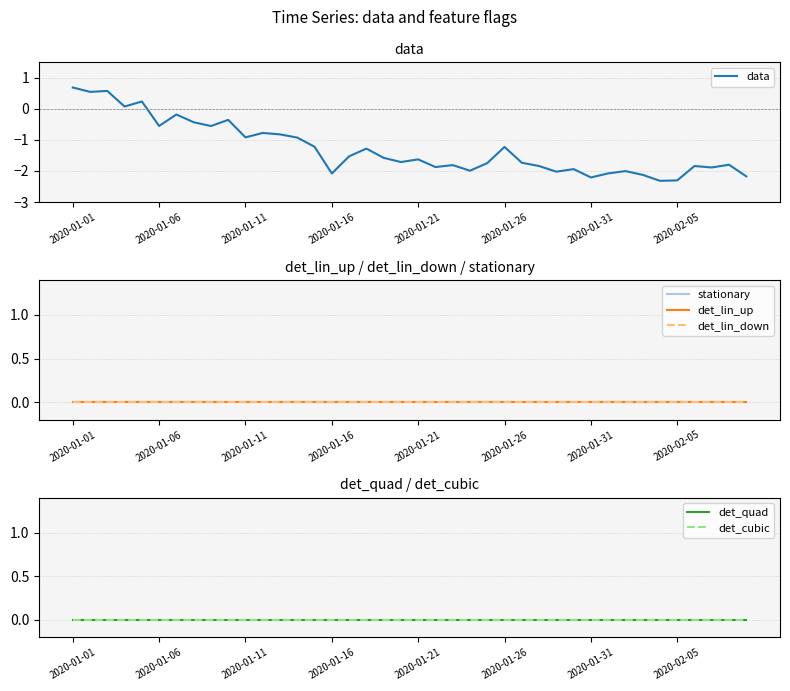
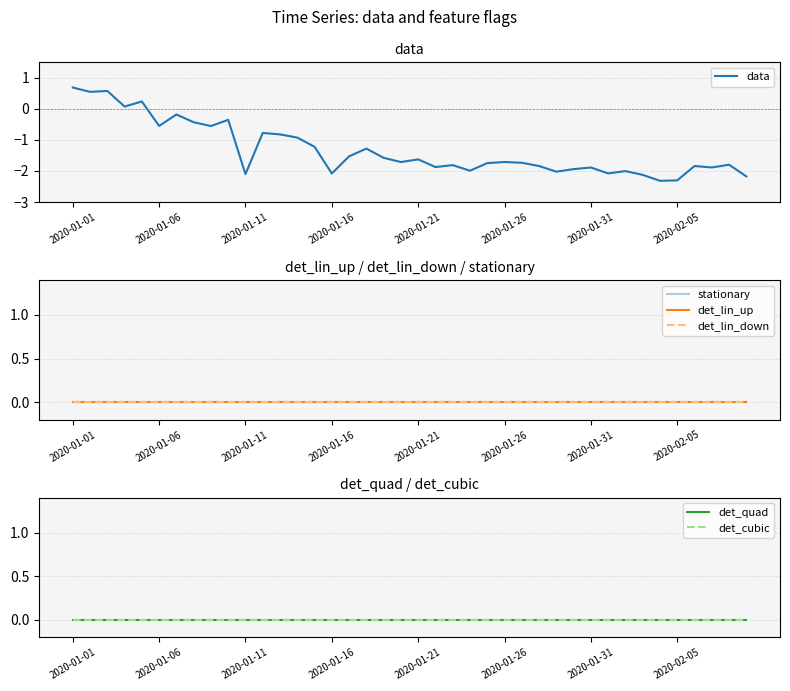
data, 2020-01-11: -0.9 -> -2.1
data, 2020-01-26: -1.2 -> -1.7
data, 2020-01-31: -2.2 -> -1.9
